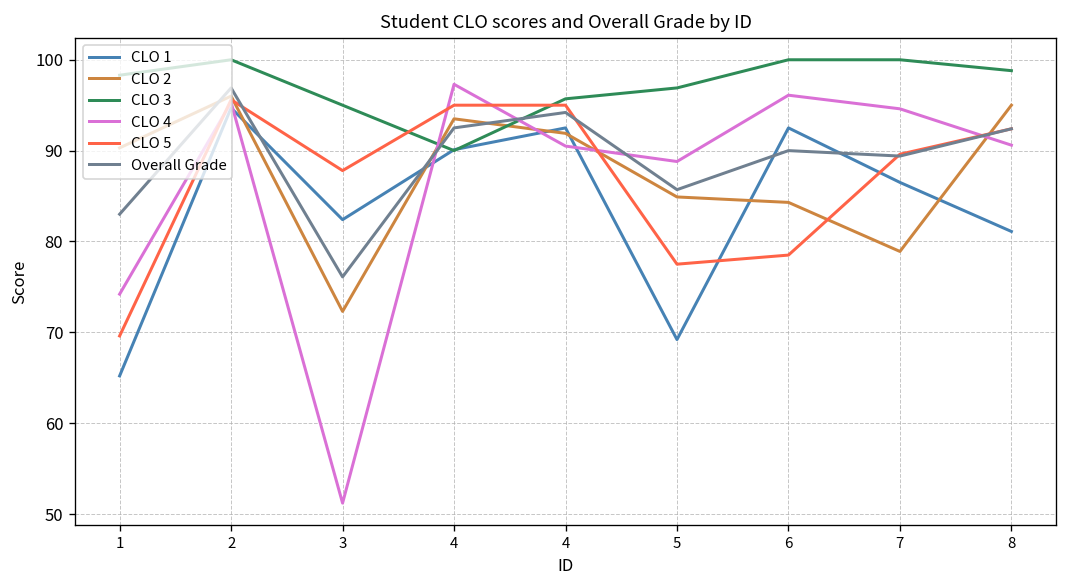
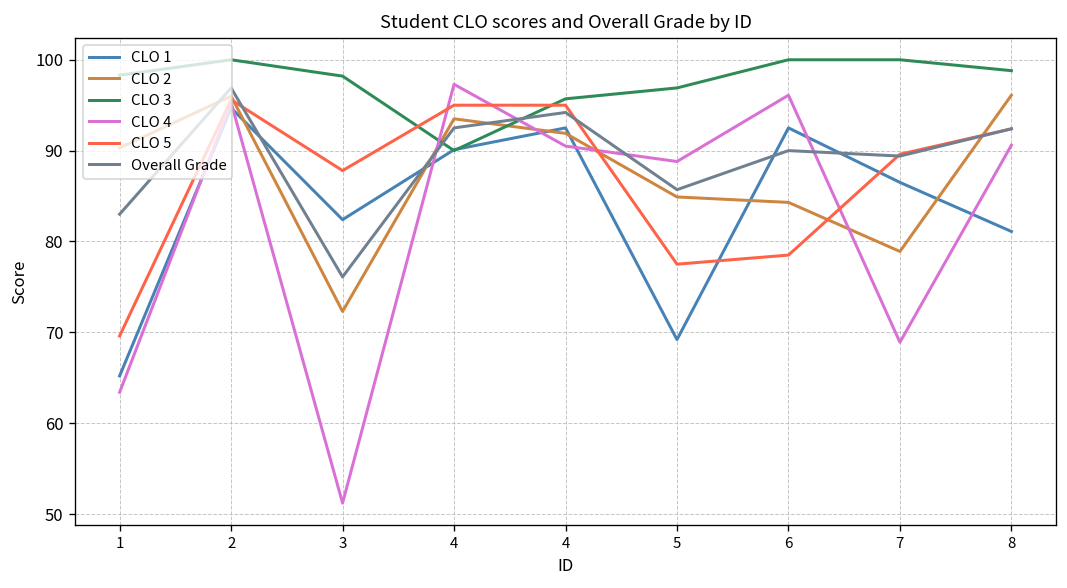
CLO 4, 1: 74 -> 63
CLO 3, 3: 95 -> 98
CLO 4, 7: 95 -> 69
CLO 2, 8: 95 -> 96
